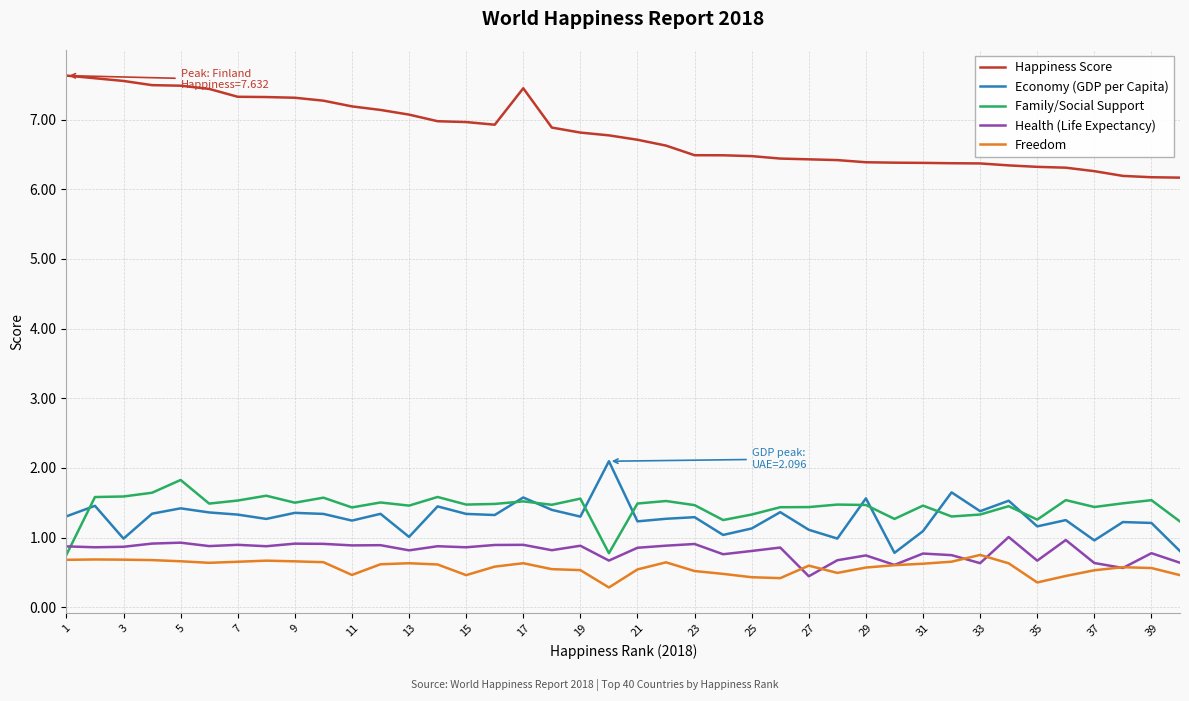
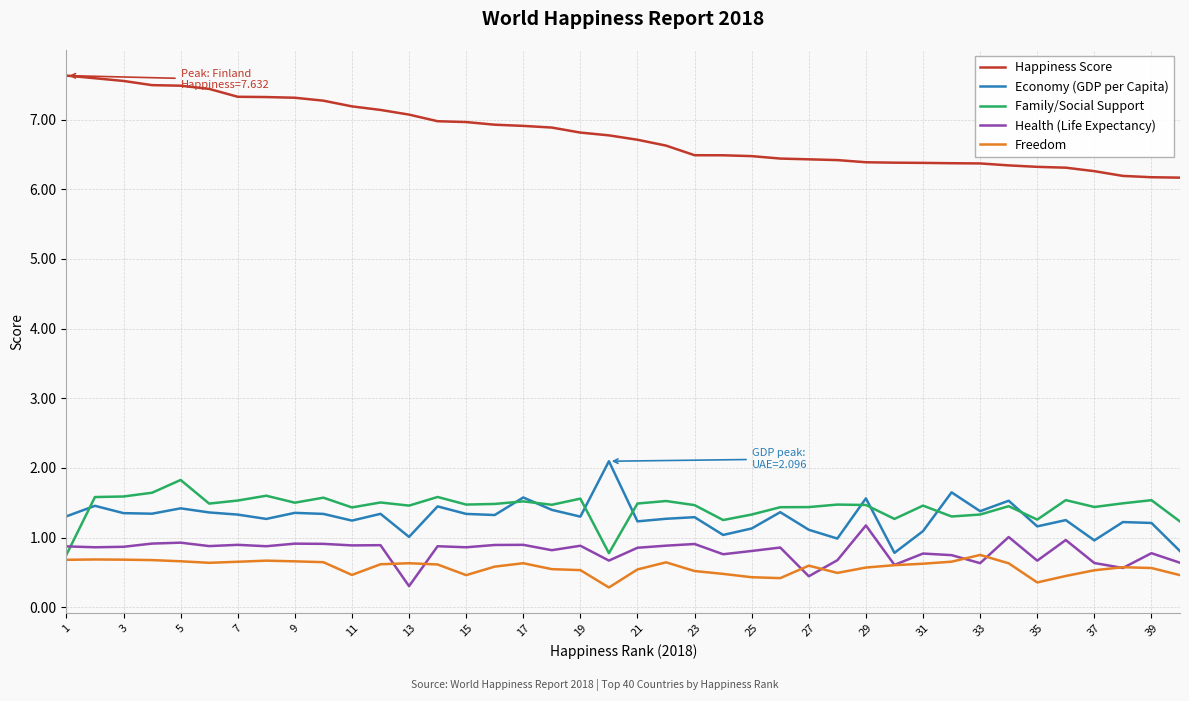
Economy (GDP per Capita), 3: 1.0 -> 1.4
Health (Life Expectancy), 13: 0.8 -> 0.3
Happiness Score, 17: 7.5 -> 6.9
Health (Life Expectancy), 29: 0.7 -> 1.2
